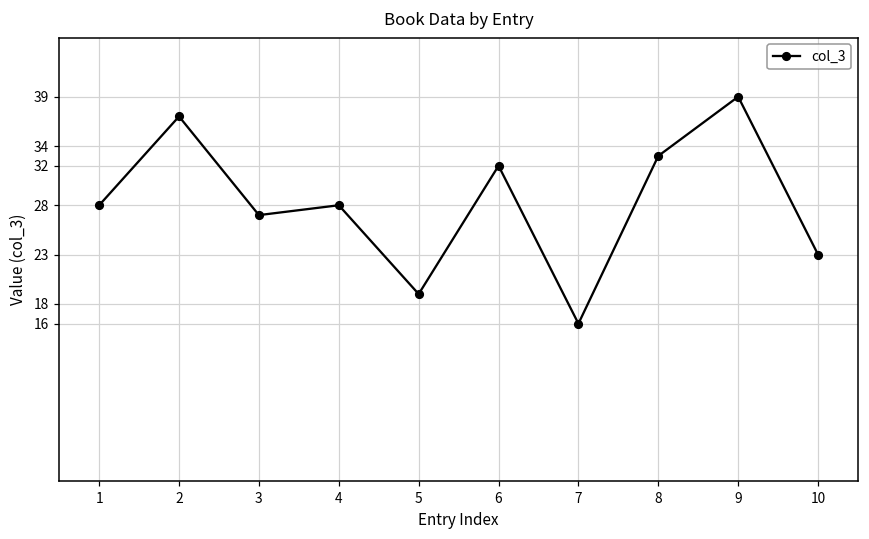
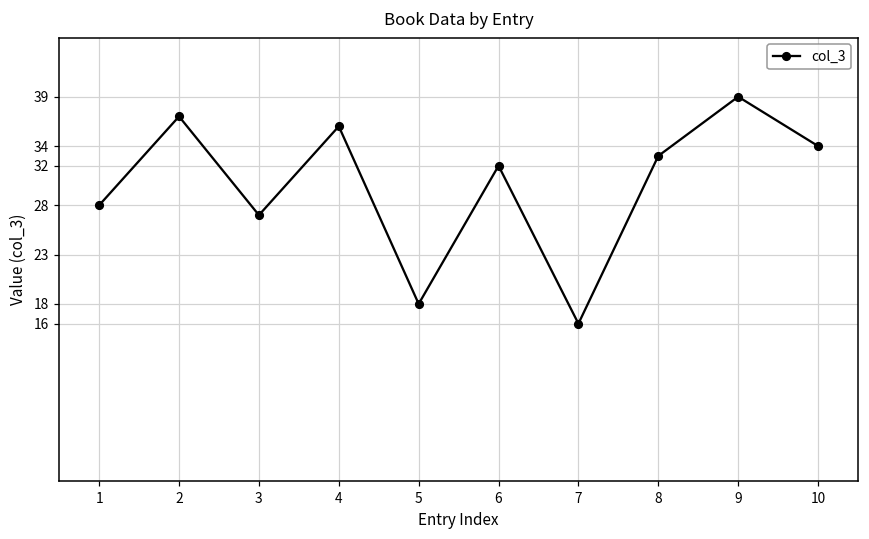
4: 28 -> 36
5: 19 -> 18
10: 23 -> 34
